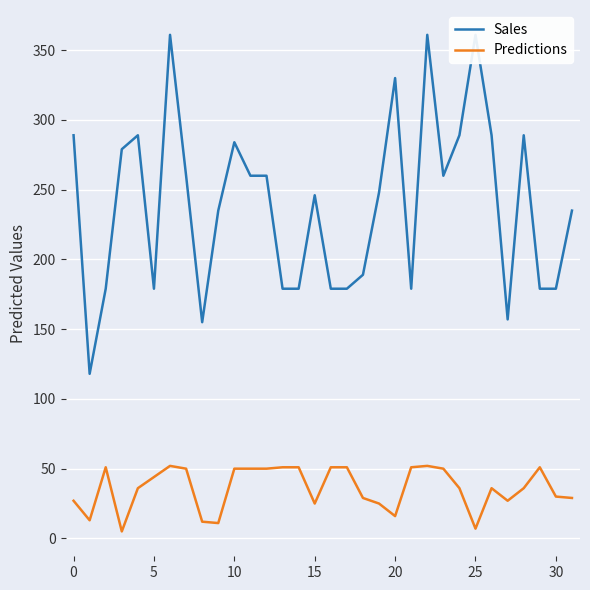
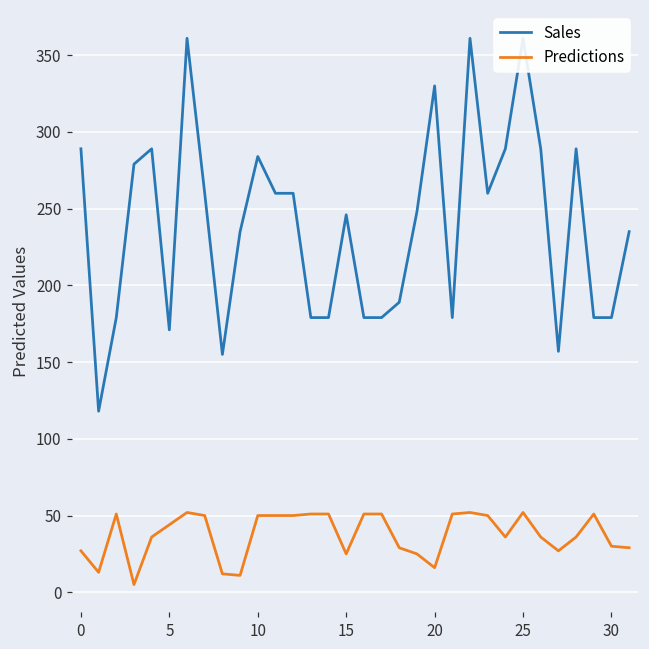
Sales, 5: 179 -> 171
Predictions, 25: 7 -> 52
